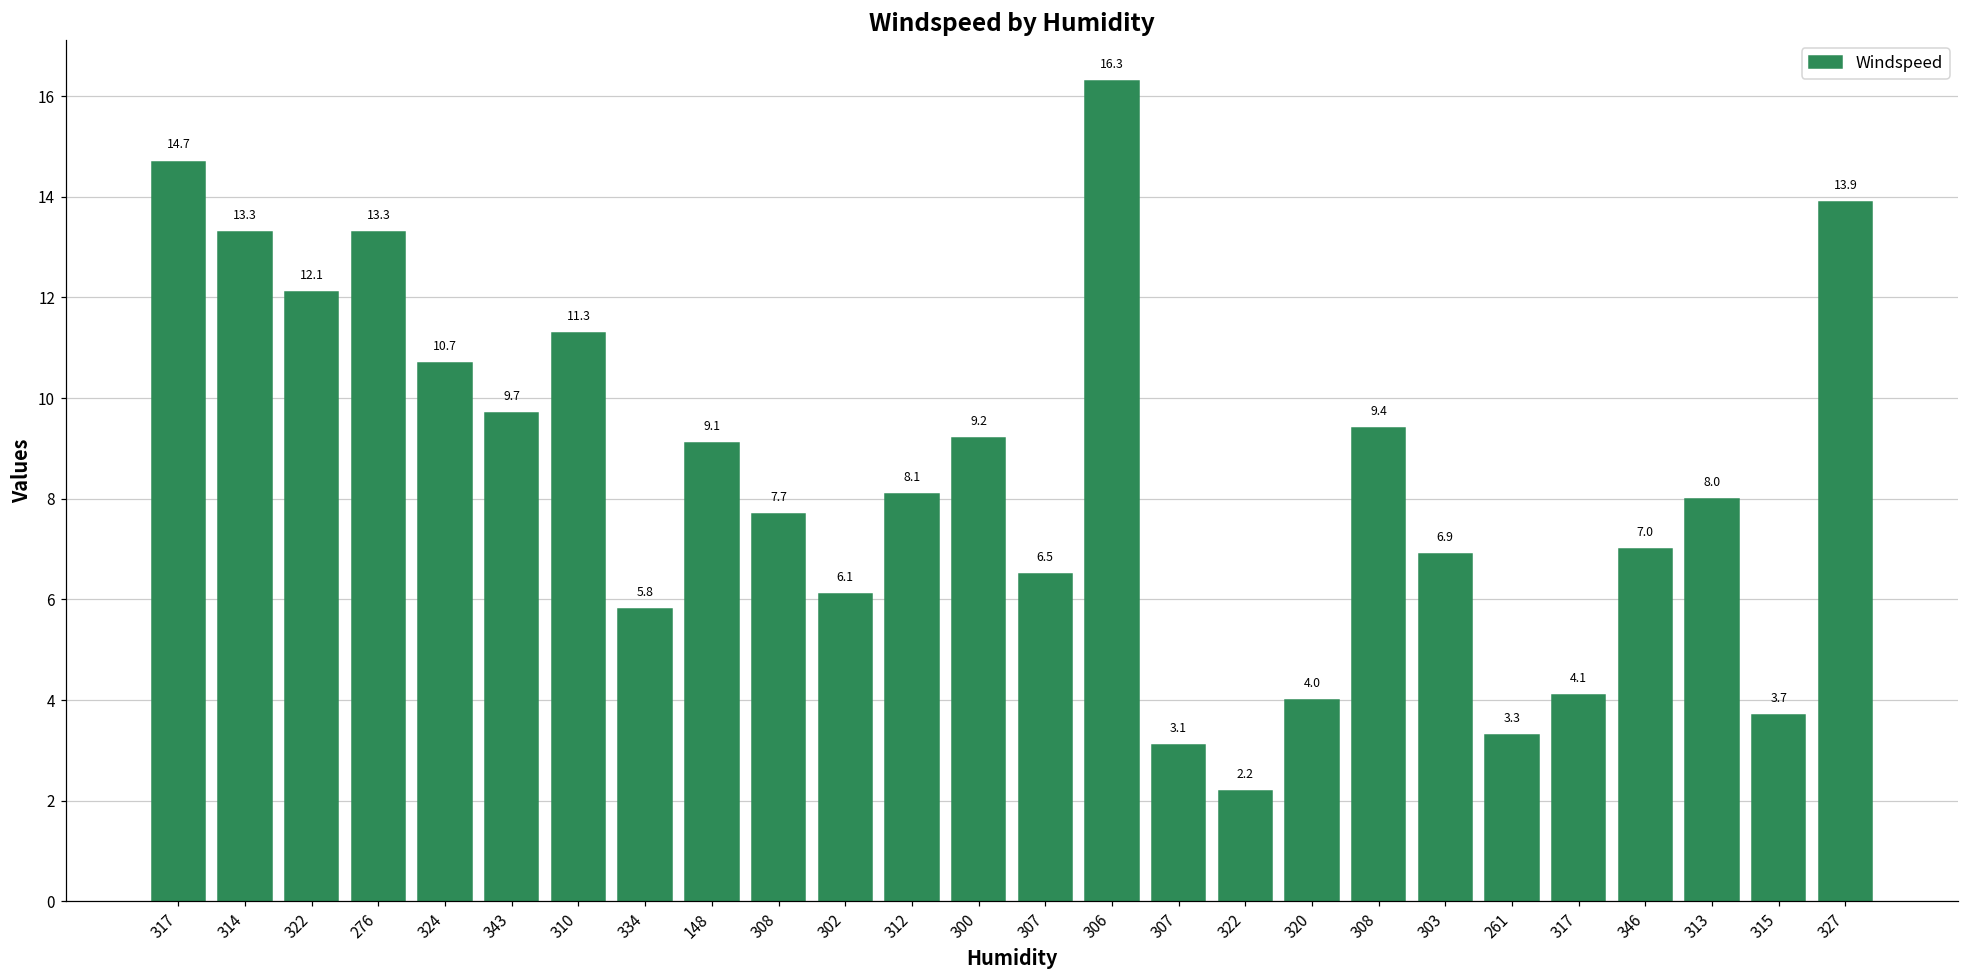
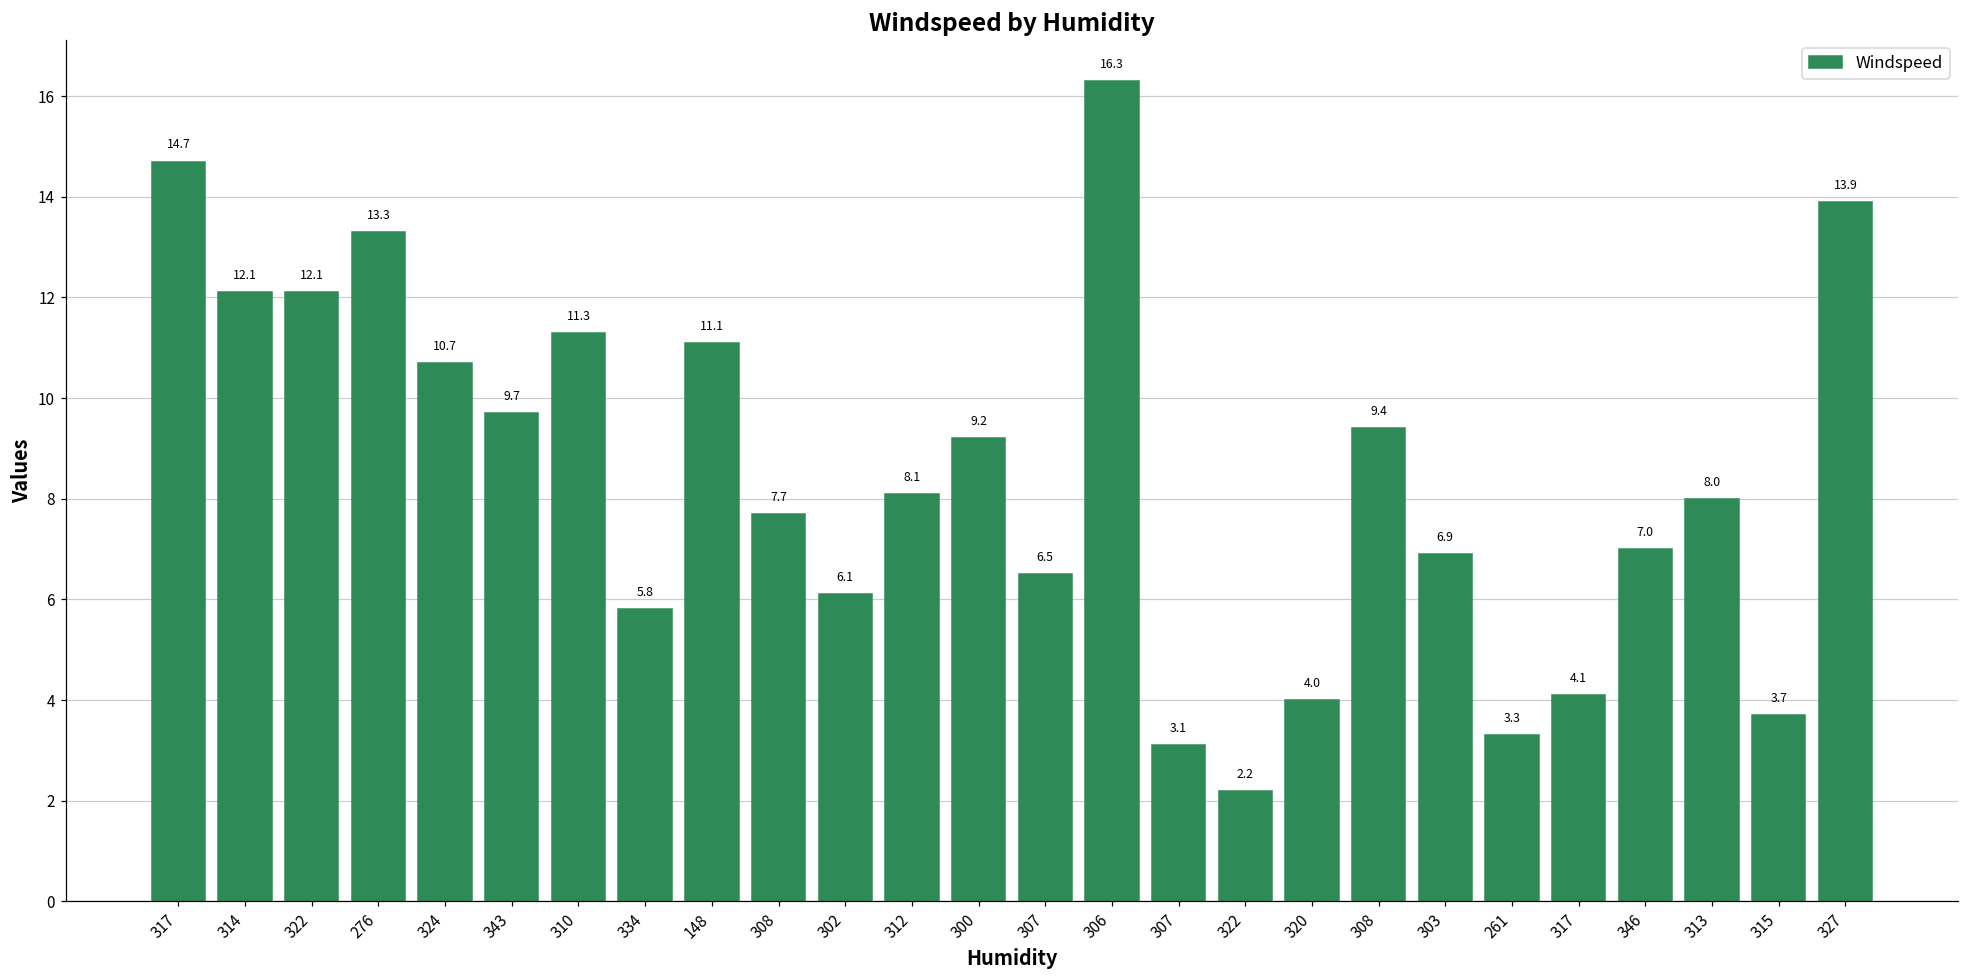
314: 13.3 -> 12.1
148: 9.1 -> 11.1
